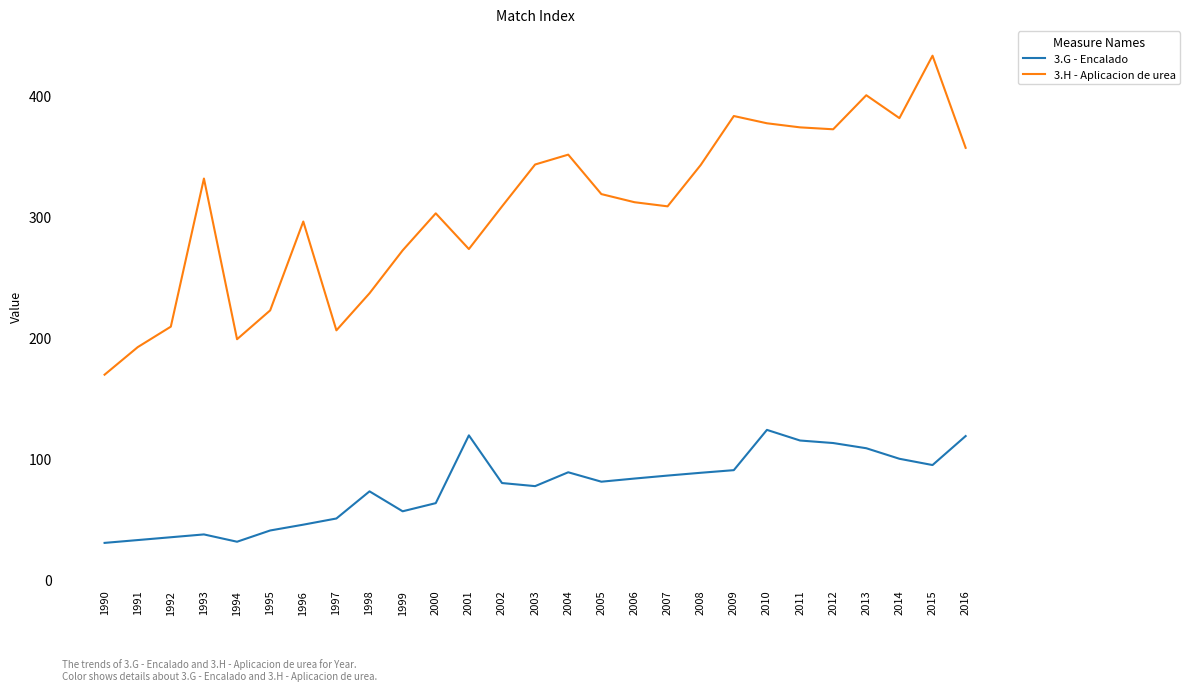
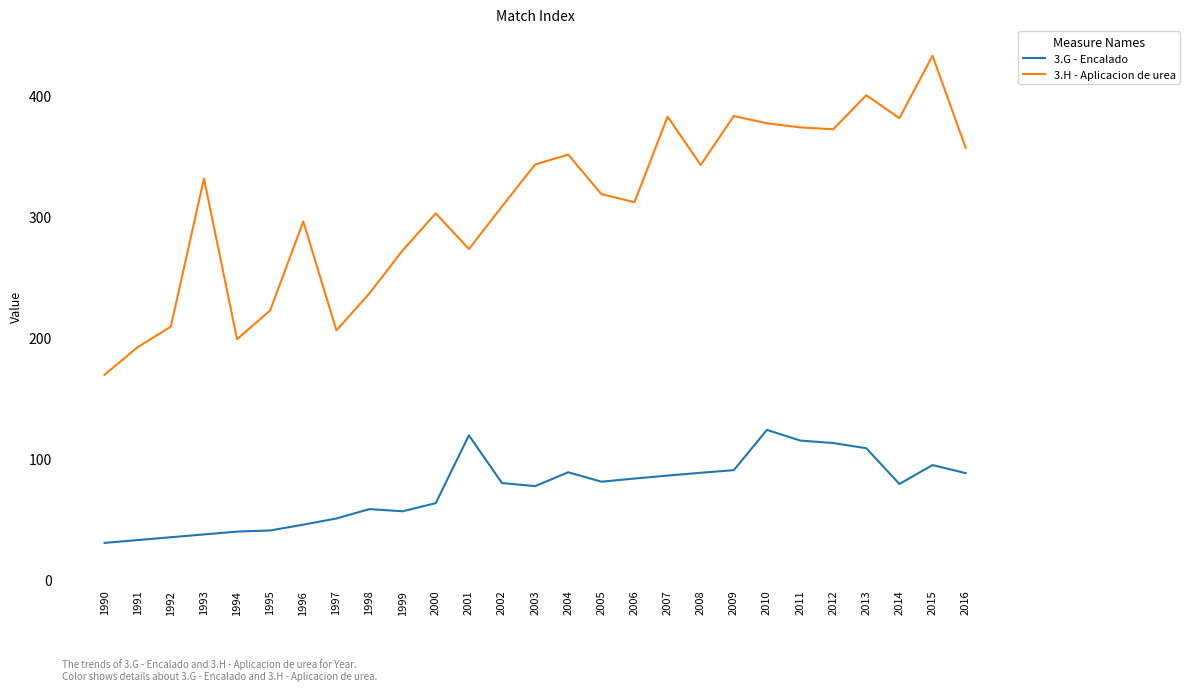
3.G - Encalado, 1994: 32 -> 40
3.G - Encalado, 1998: 73 -> 59
3.H - Aplicacion de urea, 2007: 309 -> 383
3.G - Encalado, 2014: 100 -> 79
3.G - Encalado, 2016: 119 -> 88
